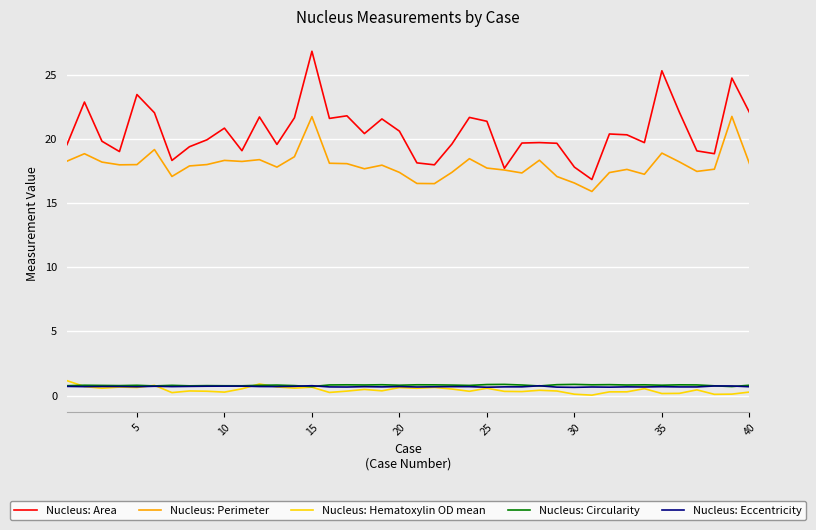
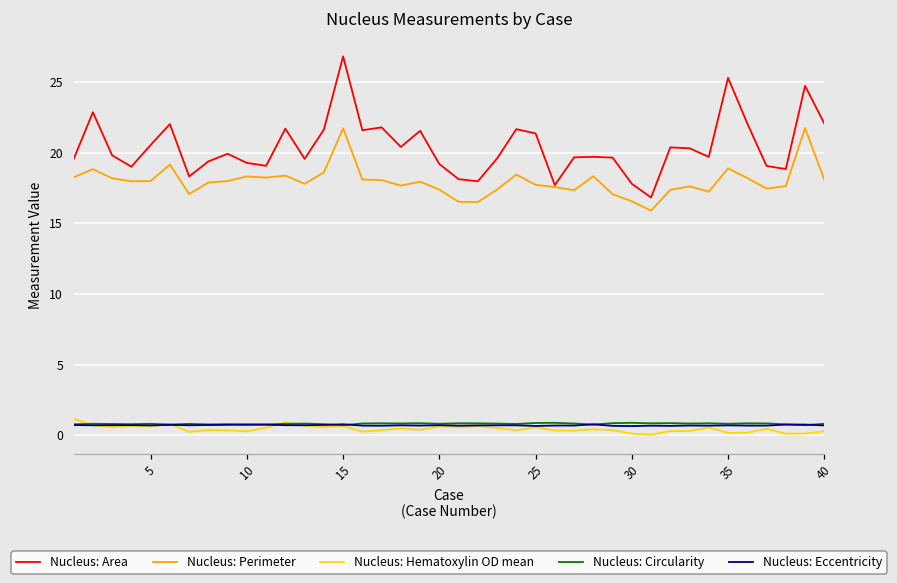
Nucleus: Area, 5: 23.4 -> 20.5
Nucleus: Area, 10: 20.8 -> 19.3
Nucleus: Area, 20: 20.6 -> 19.2
